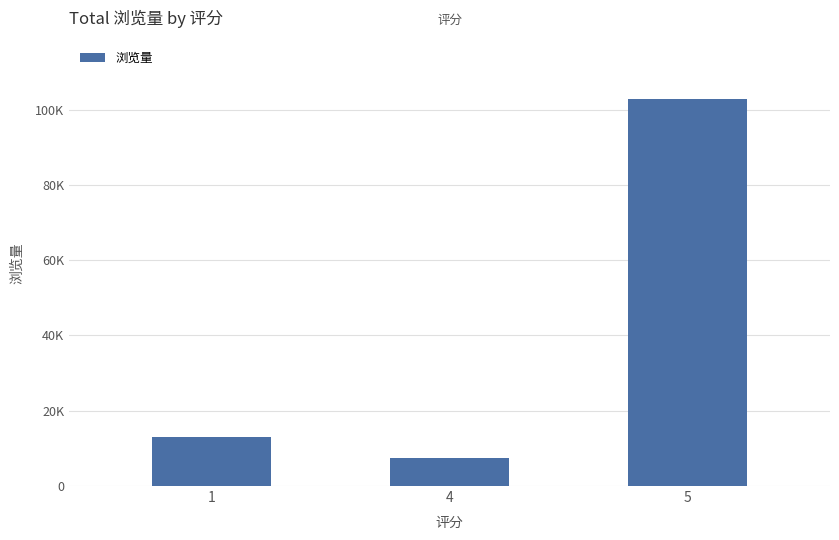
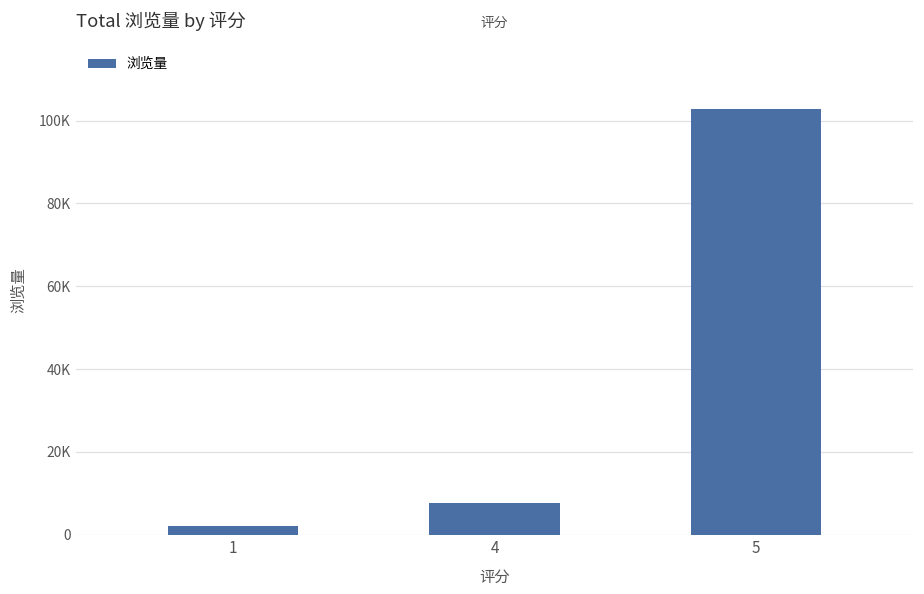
1: 13000 -> 2000
